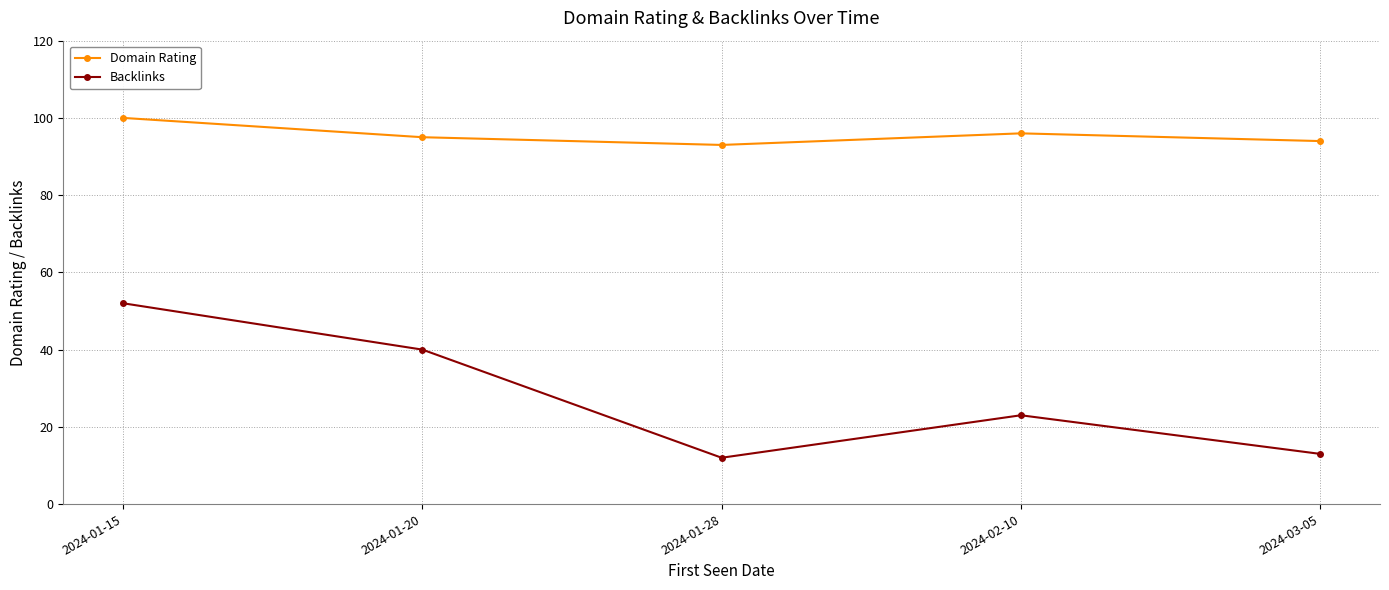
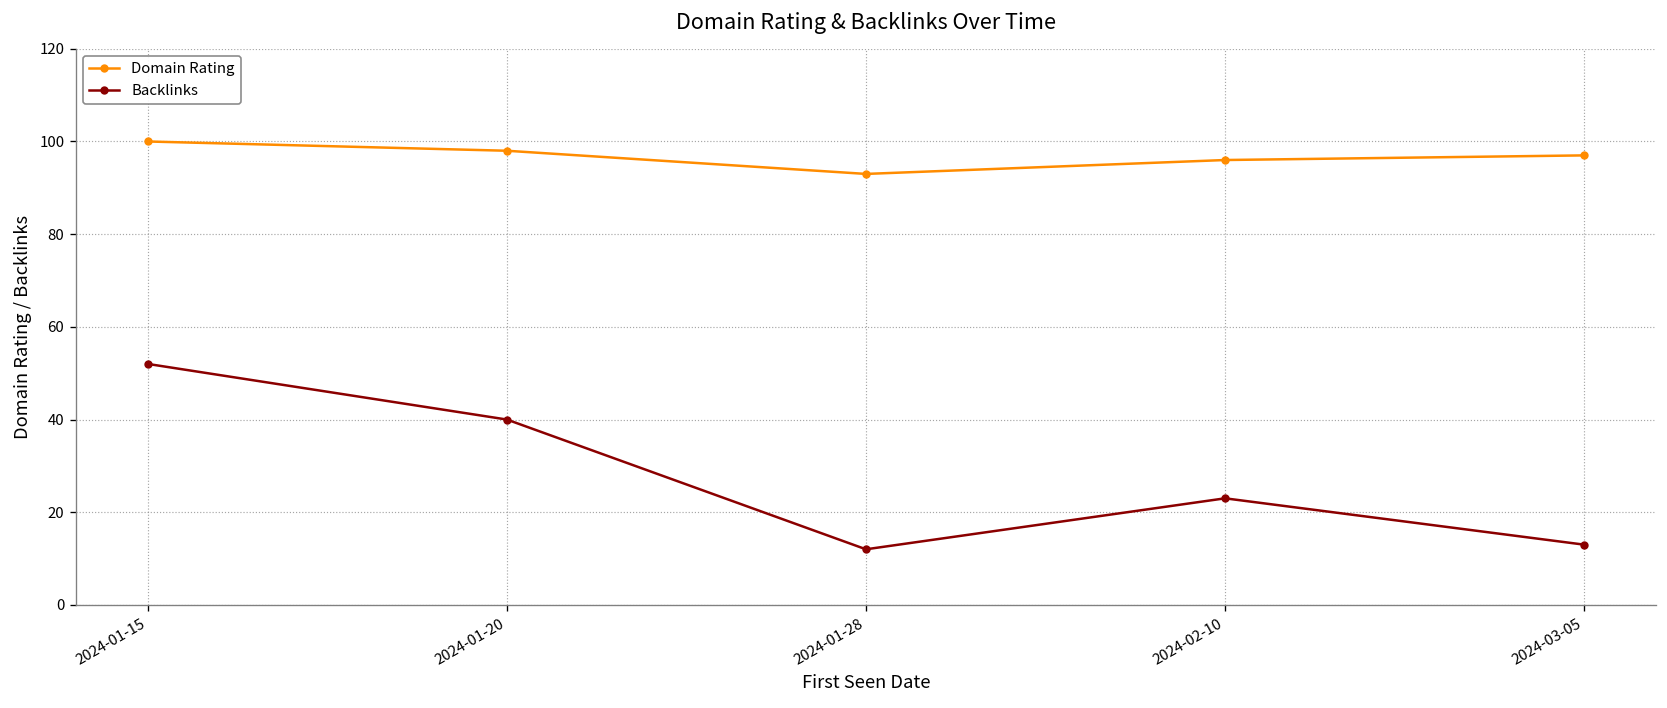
Domain Rating, 2024-01-20: 95 -> 98
Domain Rating, 2024-03-05: 94 -> 97
